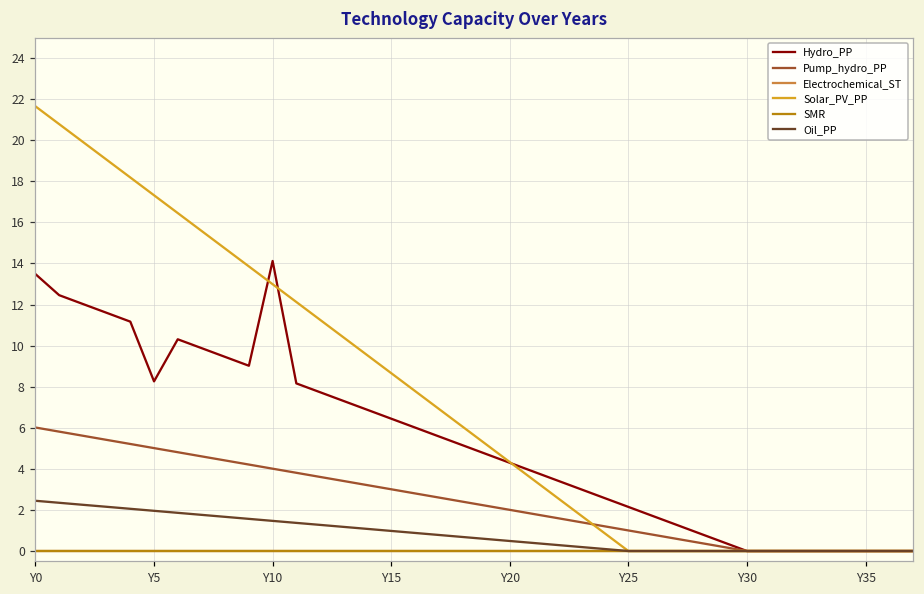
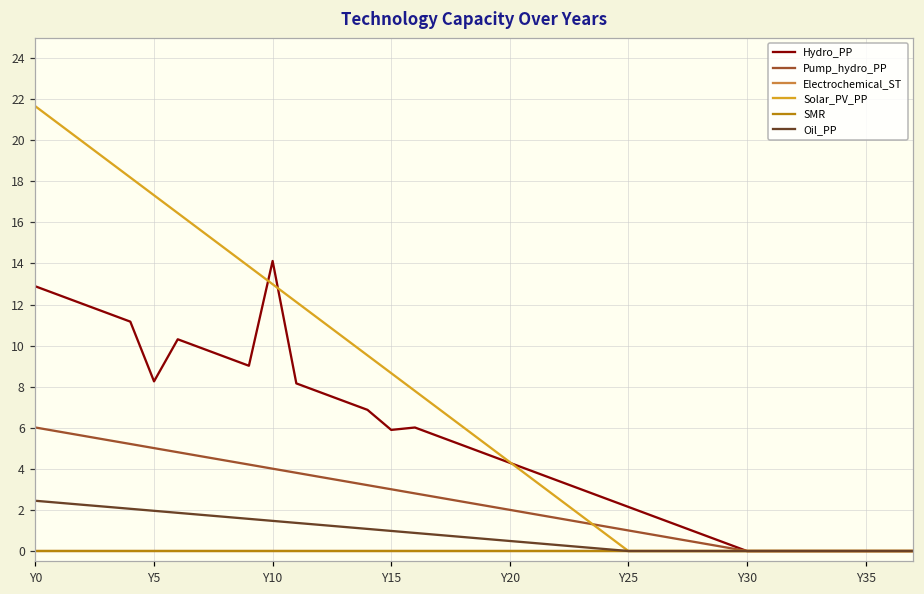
Hydro_PP, Y0: 13.5 -> 12.9
Hydro_PP, Y15: 6.4 -> 5.9
